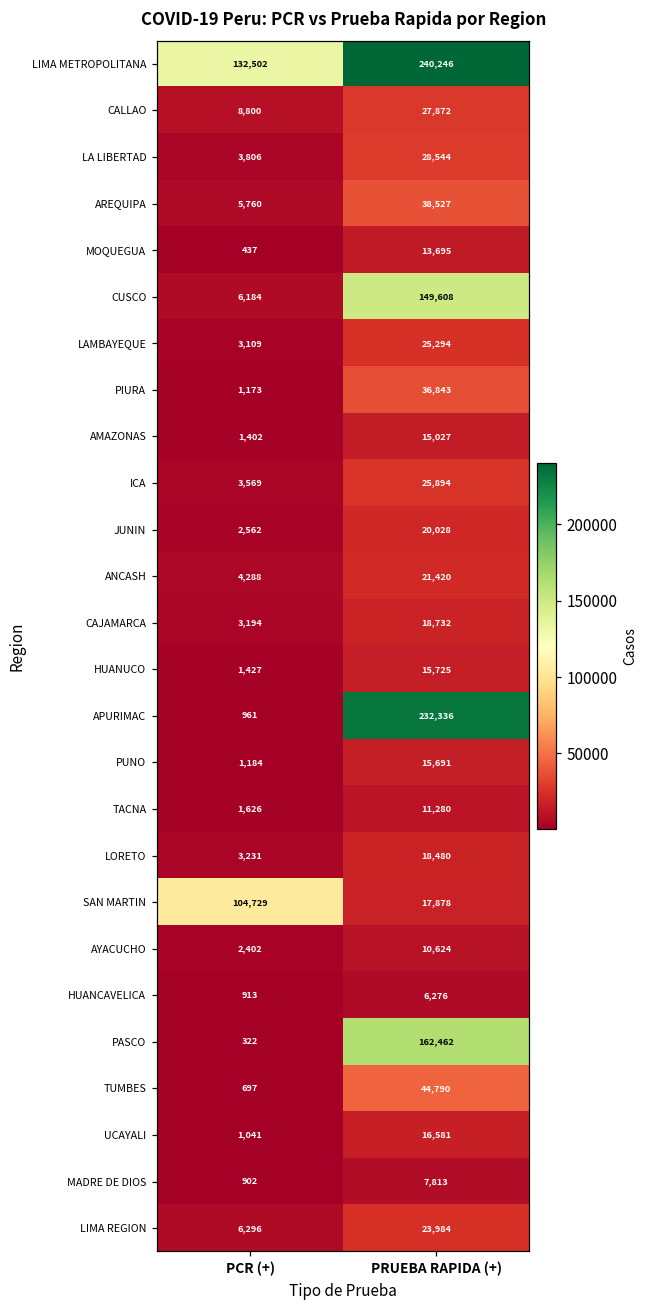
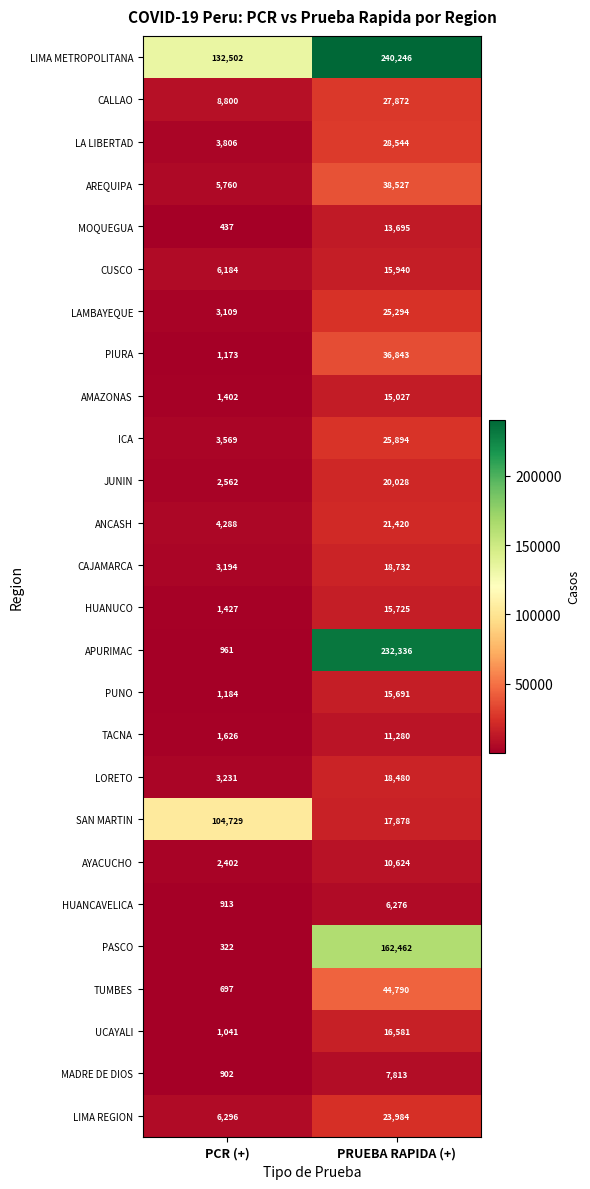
CUSCO, PRUEBA RAPIDA (+): 149,608 -> 15,940
